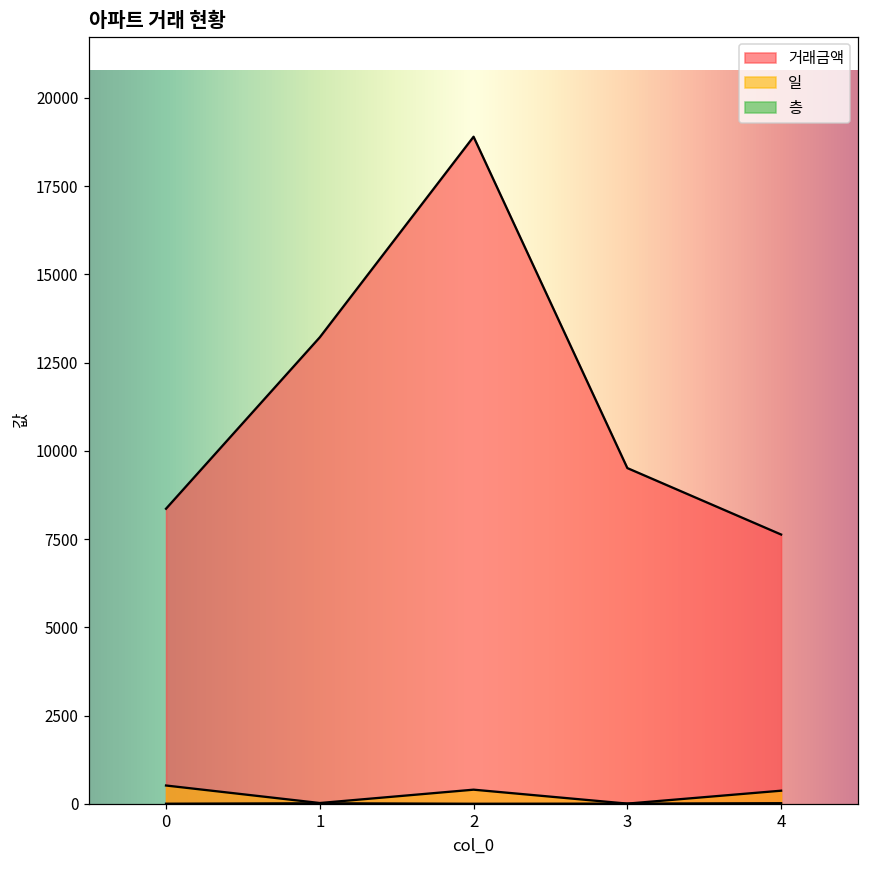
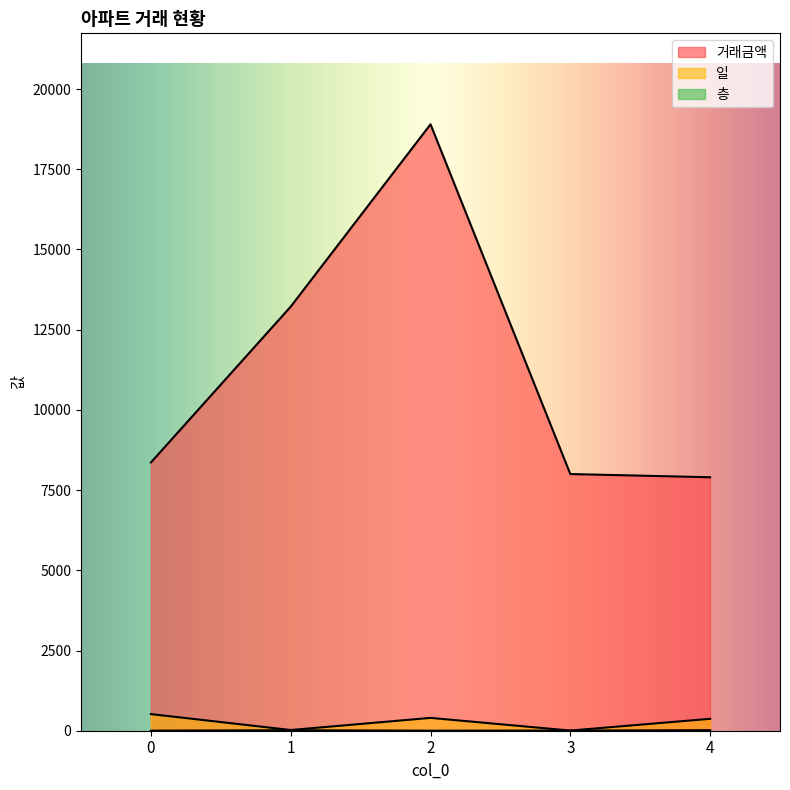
거래금액, 3: 9500 -> 8000
거래금액, 4: 7600 -> 7900
